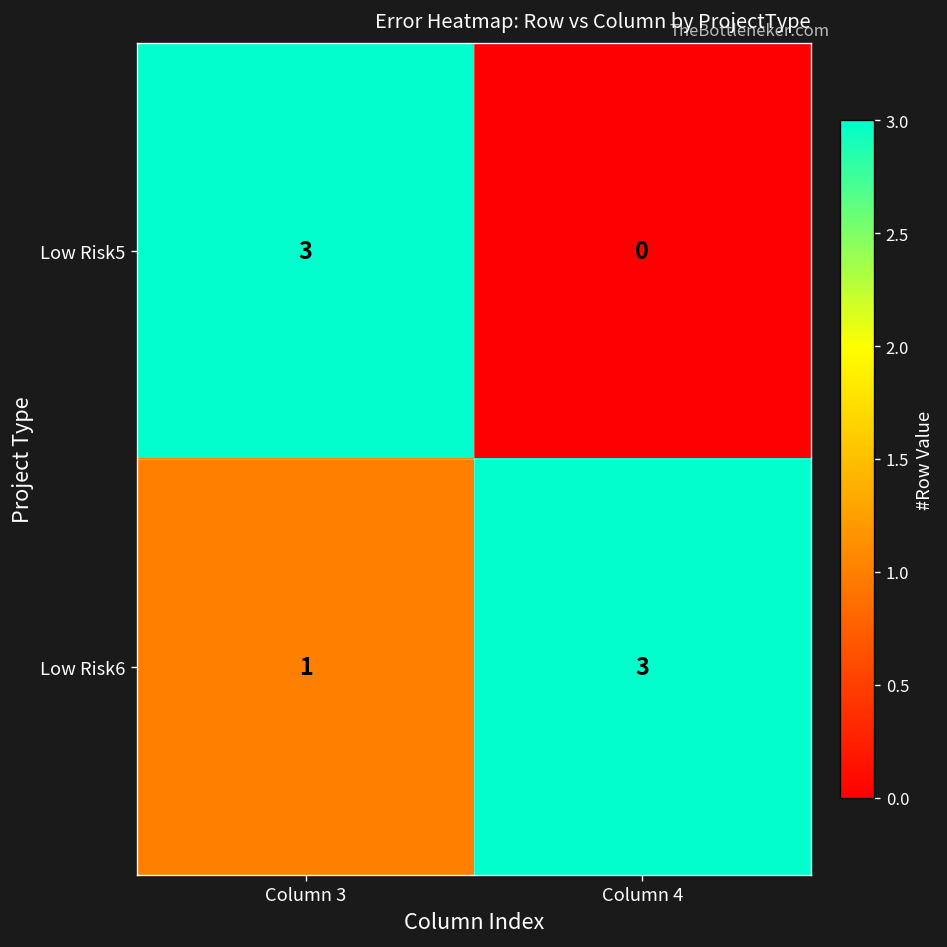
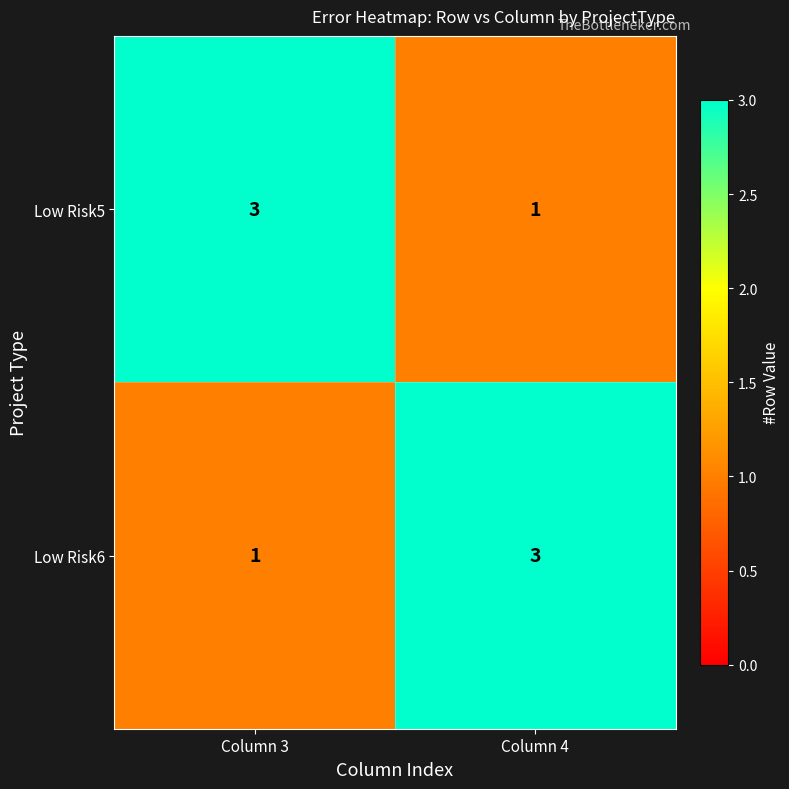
Low Risk5, Column 4: 0 -> 1
